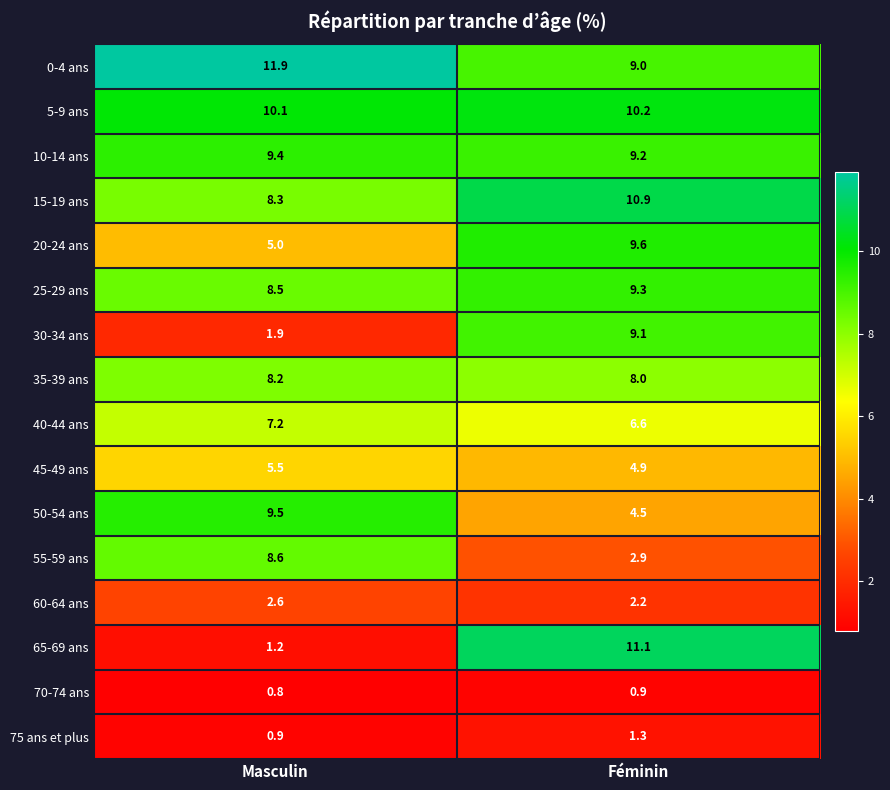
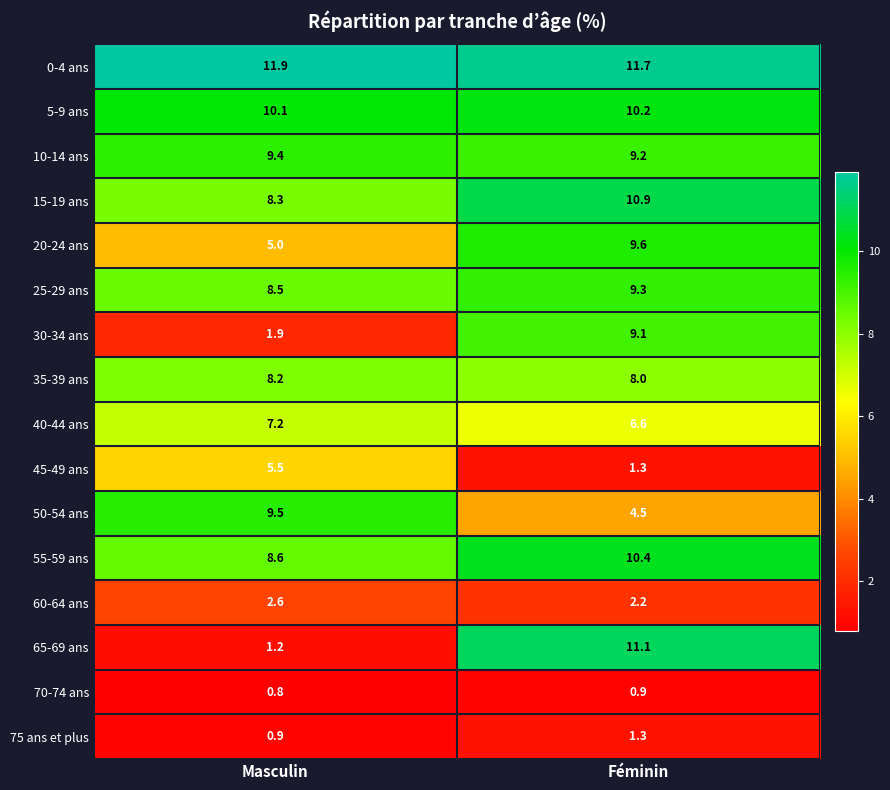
0-4 ans, Féminin: 9.0 -> 11.7
45-49 ans, Féminin: 4.9 -> 1.3
55-59 ans, Féminin: 2.9 -> 10.4
